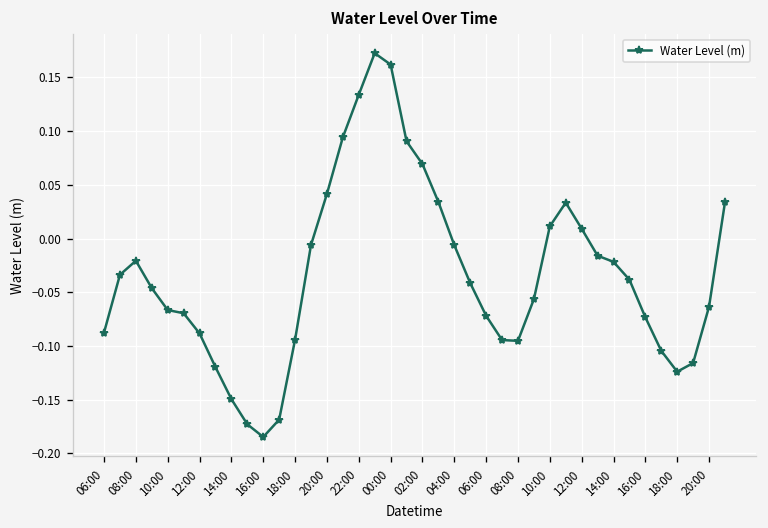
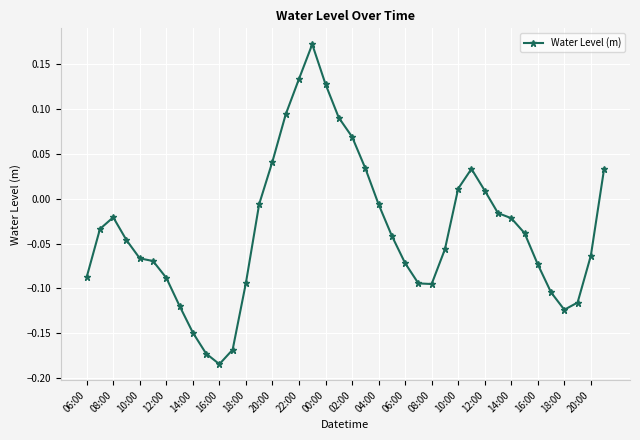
00:00: 0.16 -> 0.13
